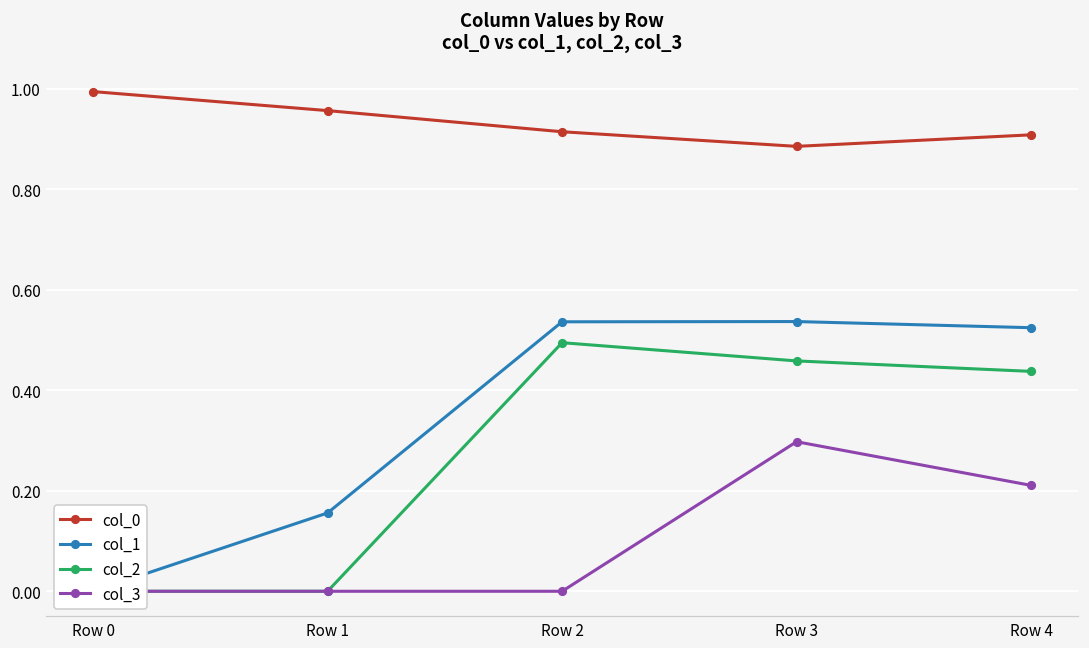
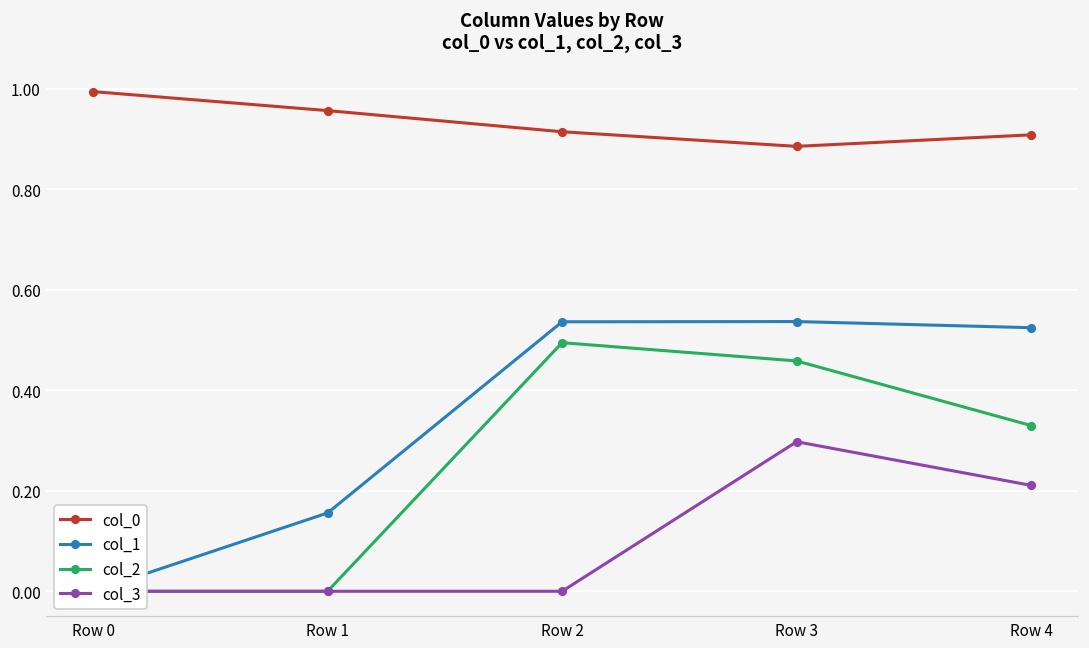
col_2, Row 4: 0.44 -> 0.33
